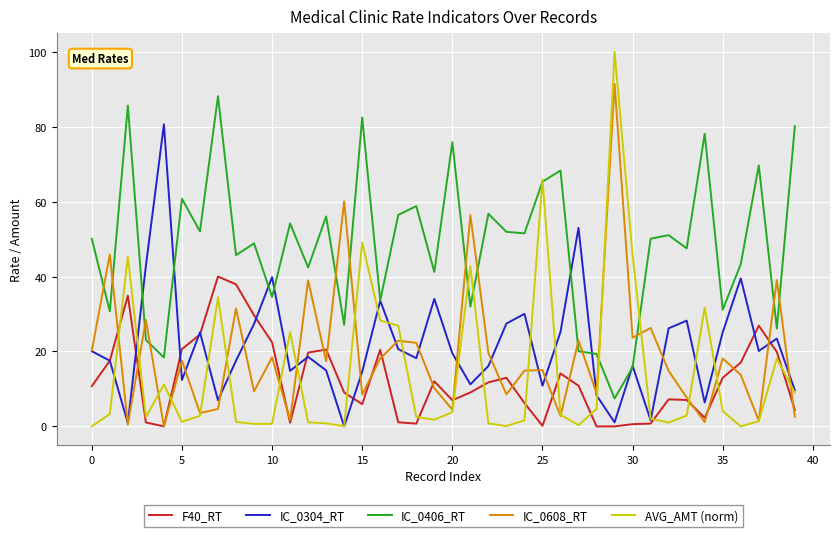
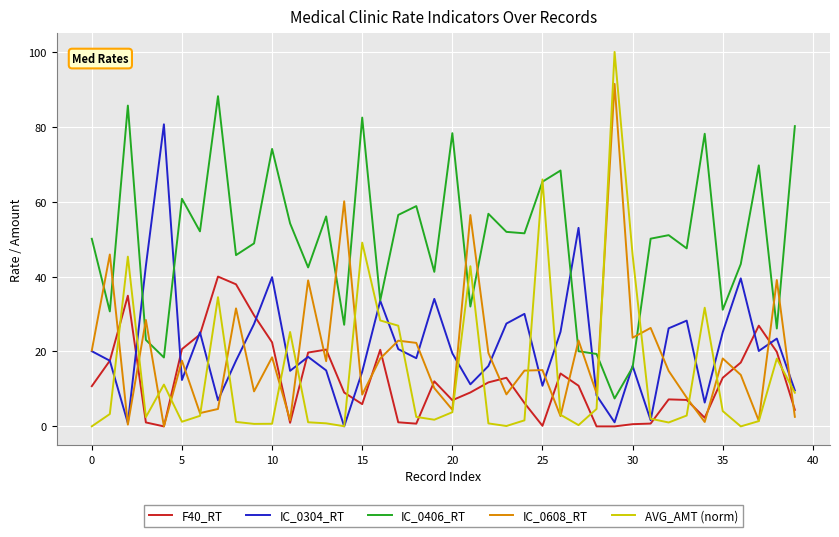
IC_0406_RT, 10: 35 -> 74
IC_0406_RT, 20: 76 -> 78
